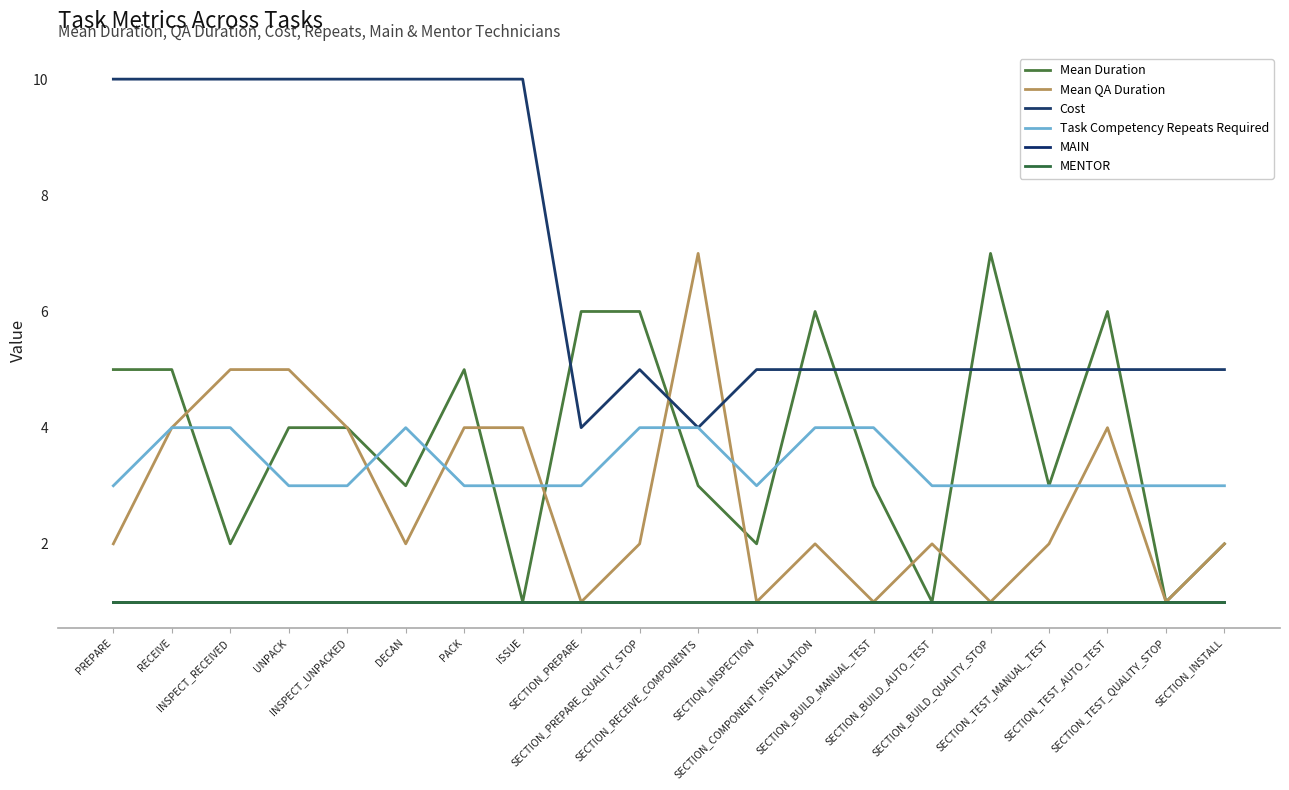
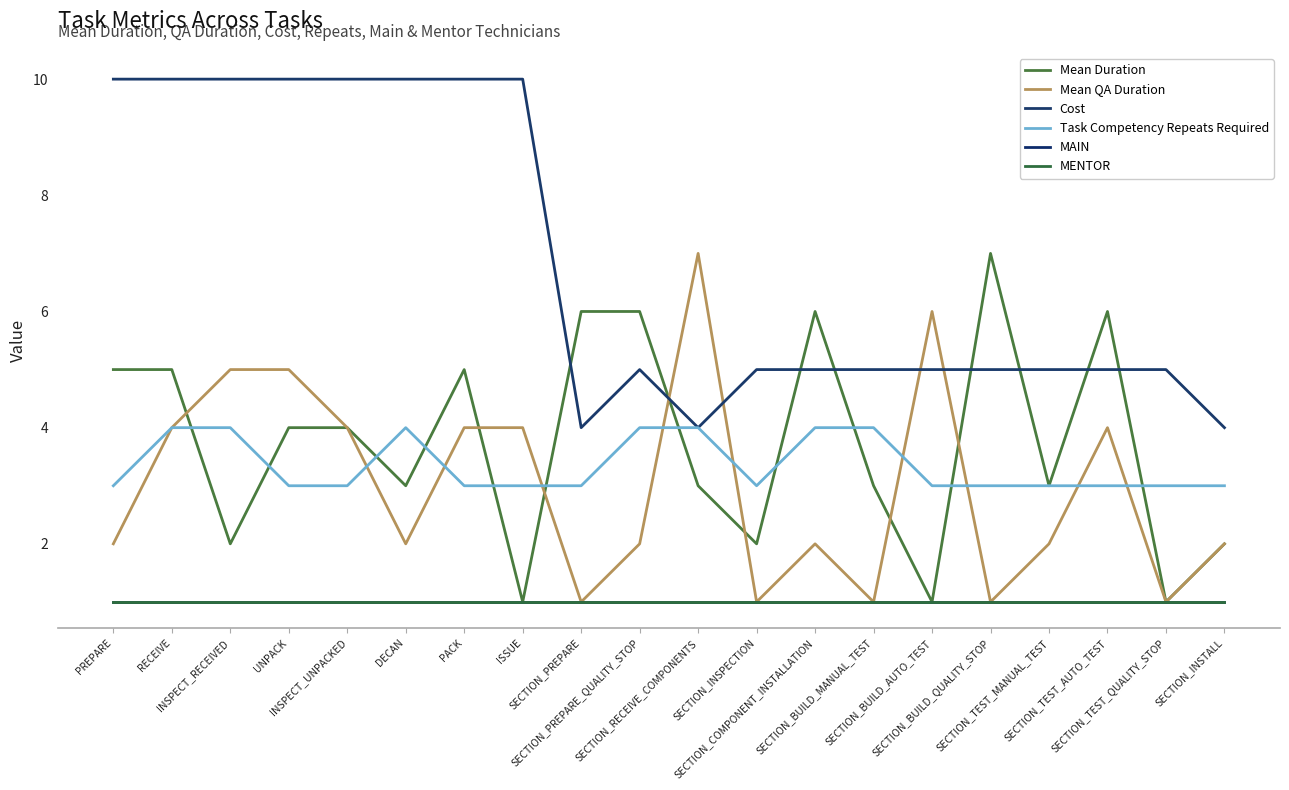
Mean QA Duration, SECTION_BUILD_AUTO_TEST: 2 -> 6
Cost, SECTION_INSTALL: 5 -> 4
